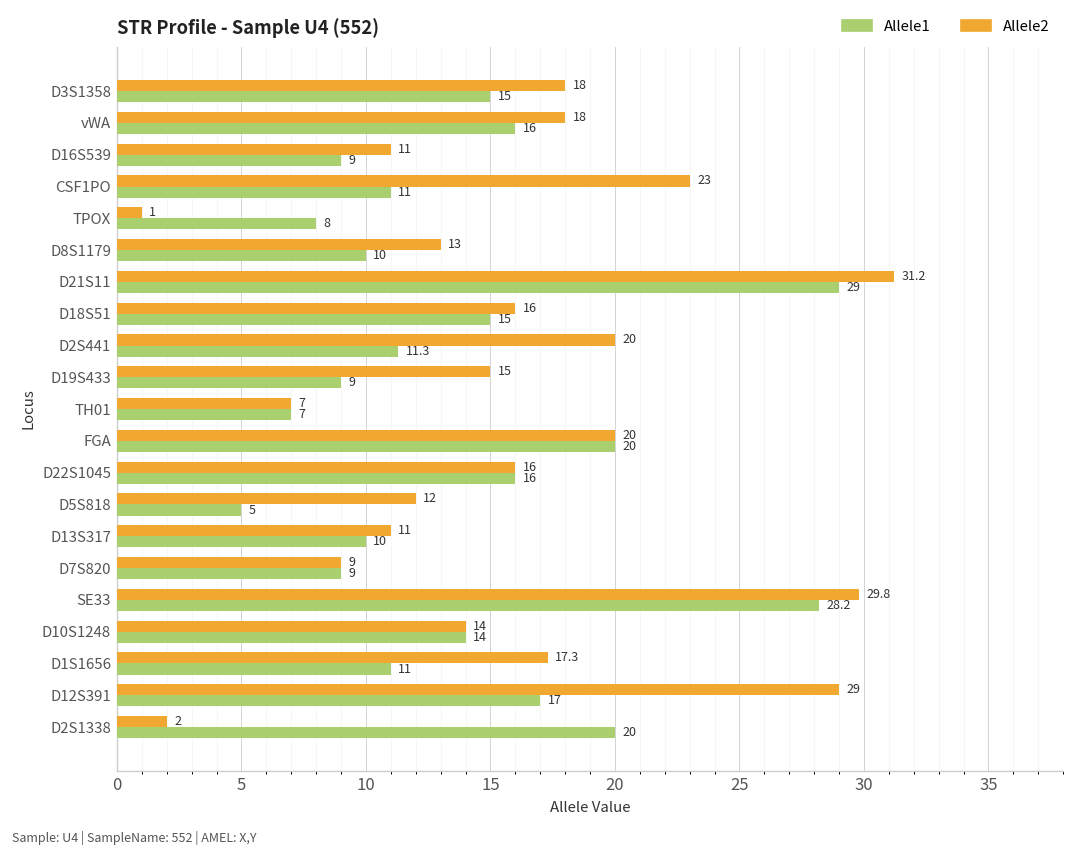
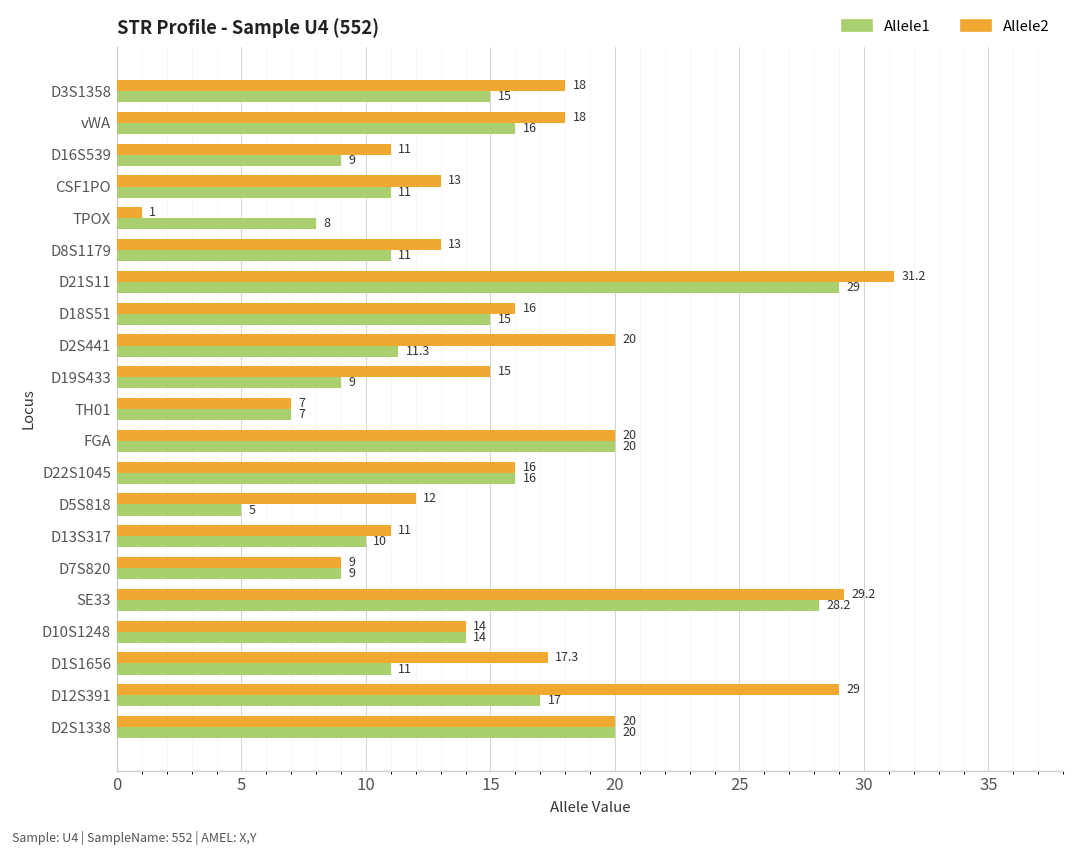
Allele2, CSF1PO: 23 -> 13
Allele1, D8S1179: 10 -> 11
Allele2, SE33: 29.8 -> 29.2
Allele2, D2S1338: 2 -> 20
